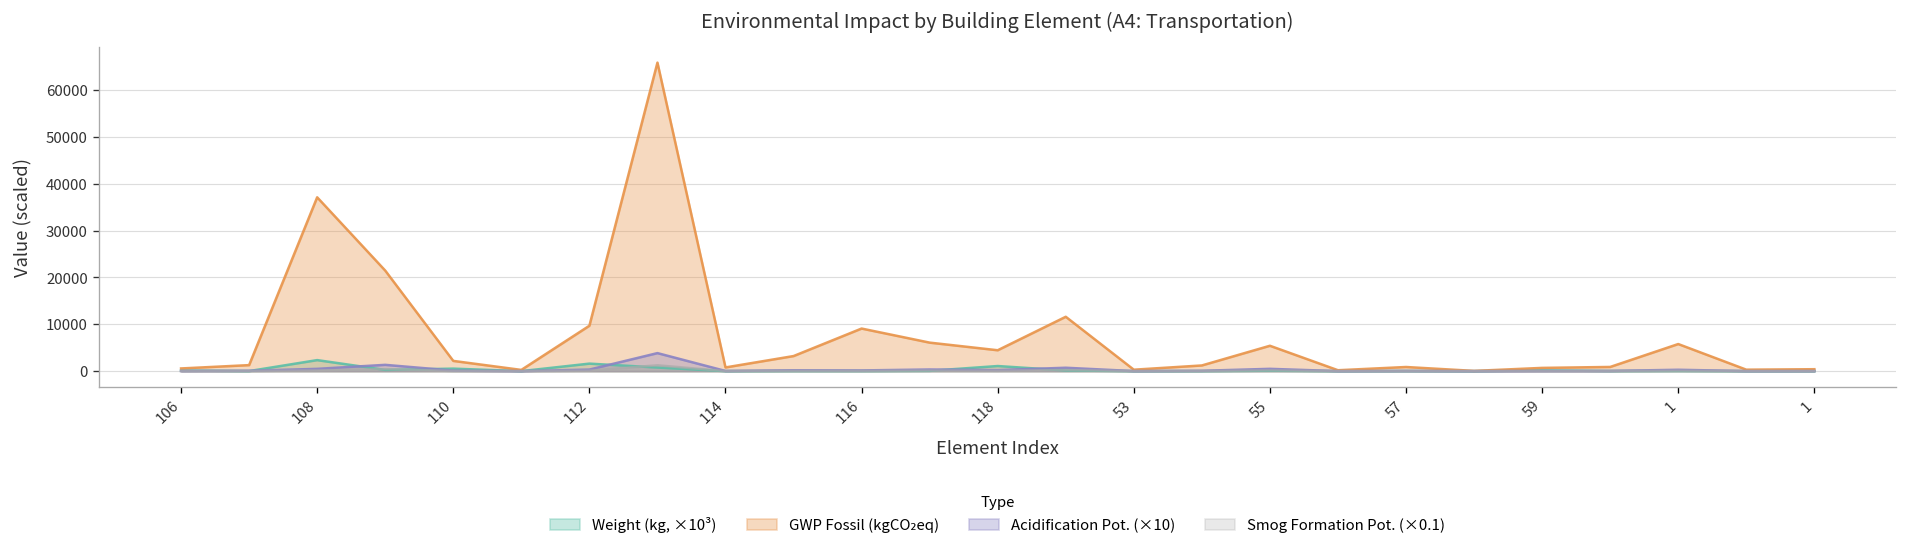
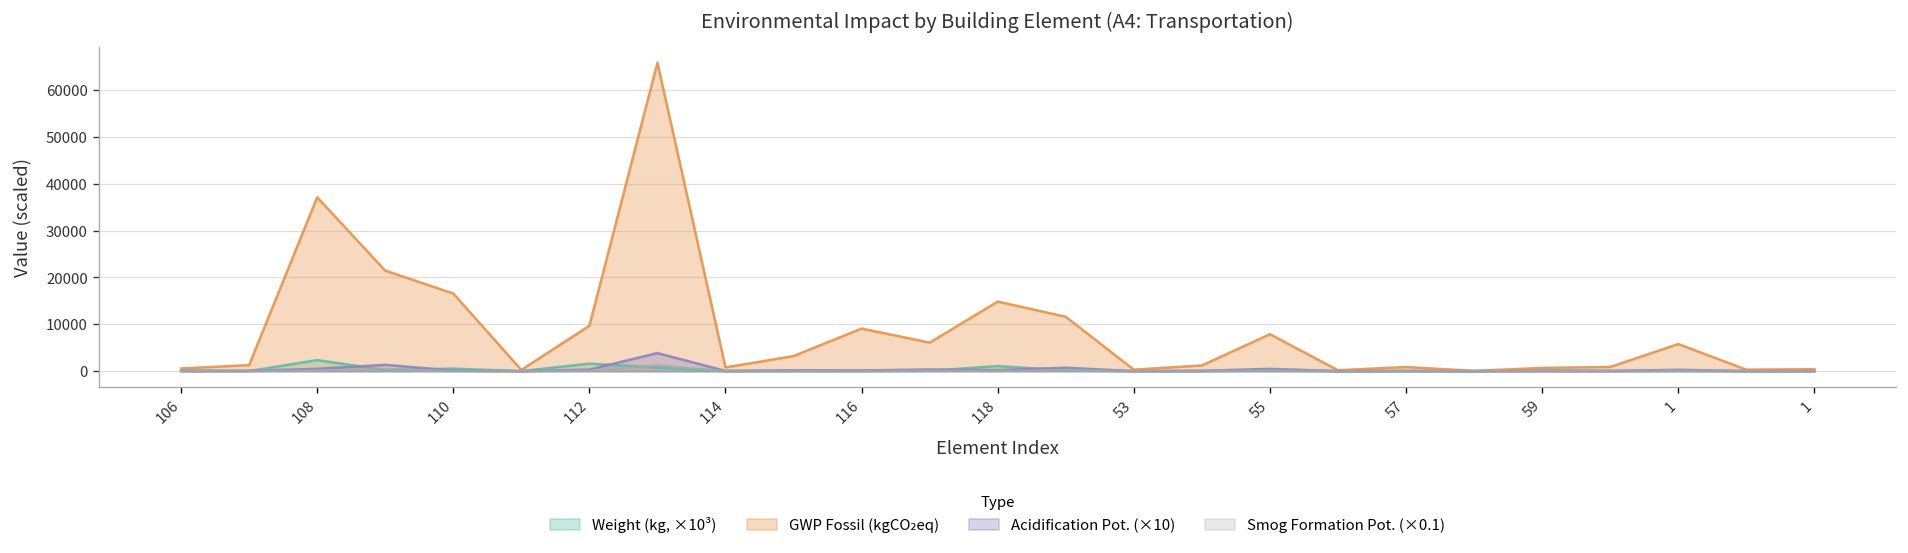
GWP Fossil (kgCO₂eq), 110: 2000 -> 17000
GWP Fossil (kgCO₂eq), 118: 4000 -> 15000
GWP Fossil (kgCO₂eq), 55: 5000 -> 8000
